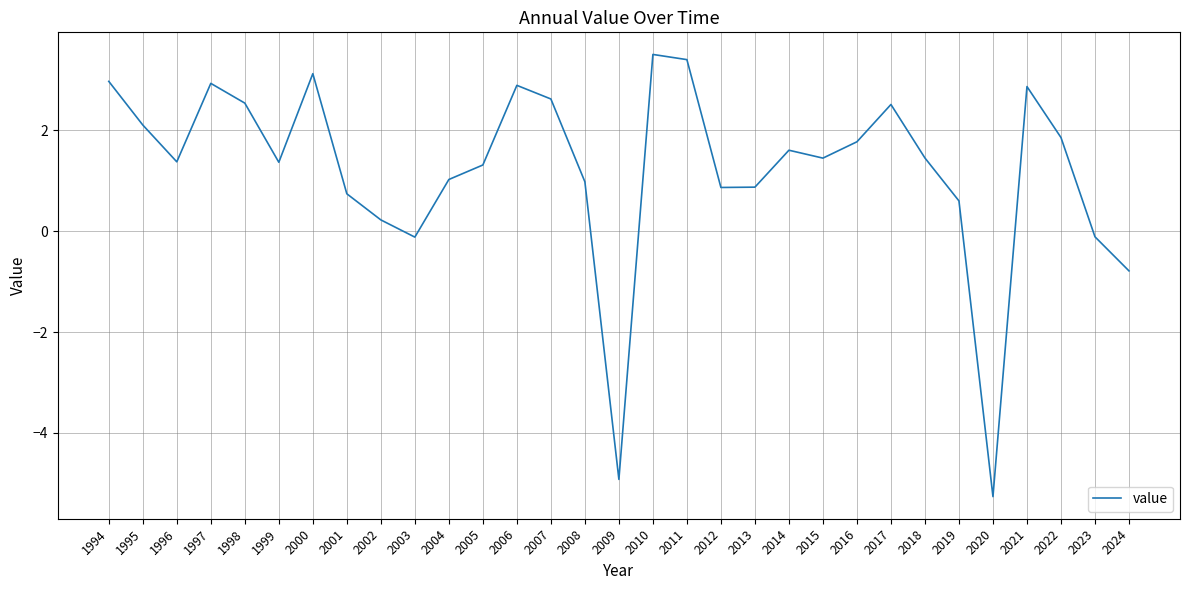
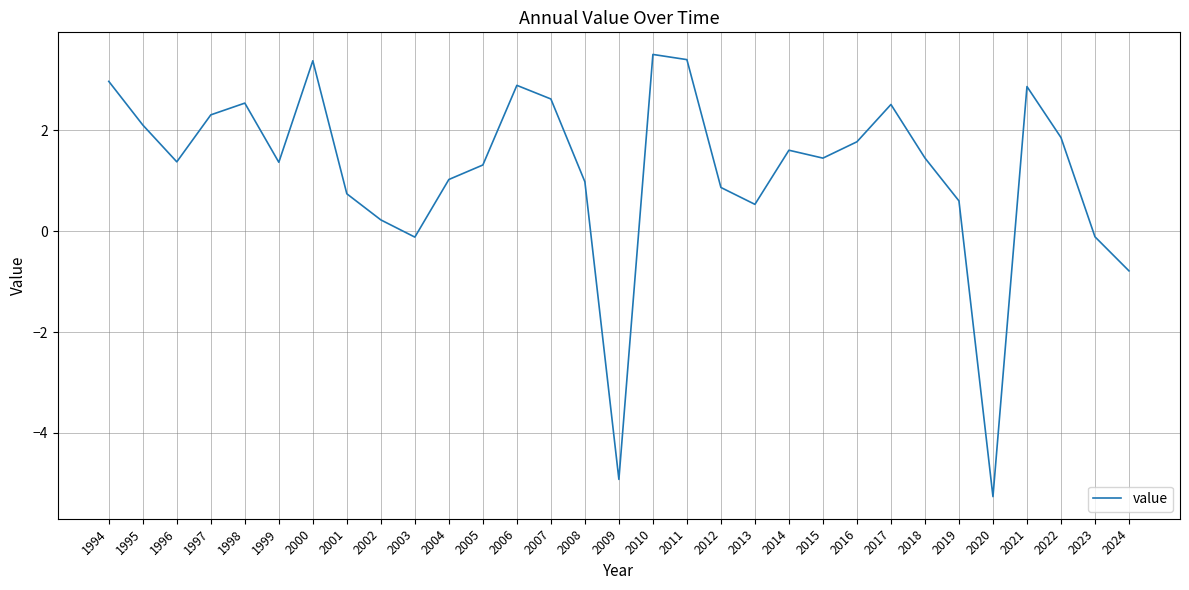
1997: 2.9 -> 2.3
2000: 3.1 -> 3.4
2013: 0.9 -> 0.5
